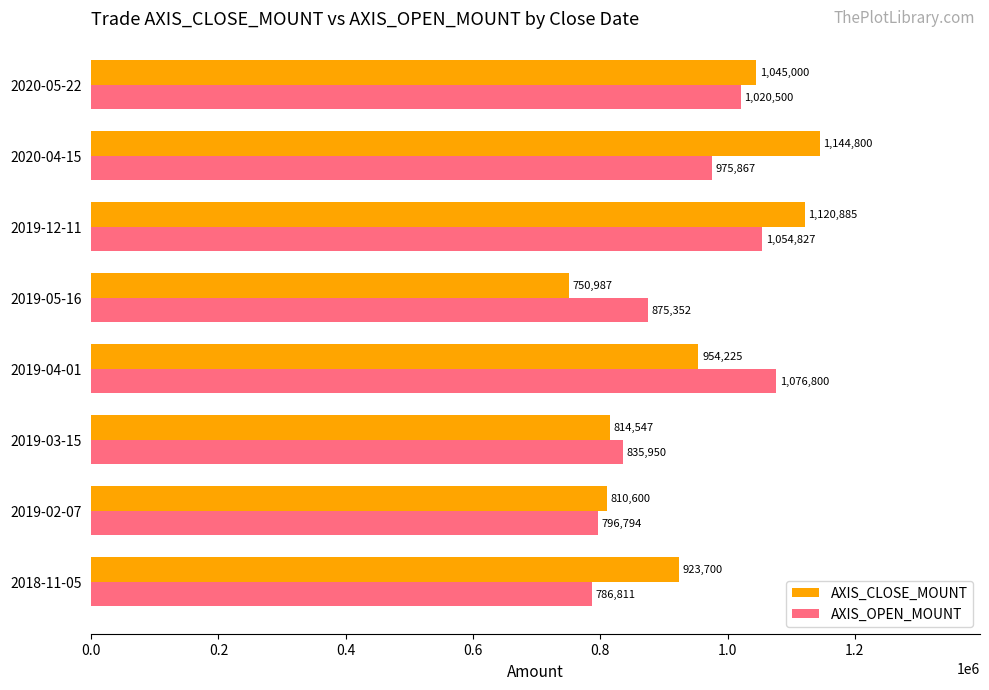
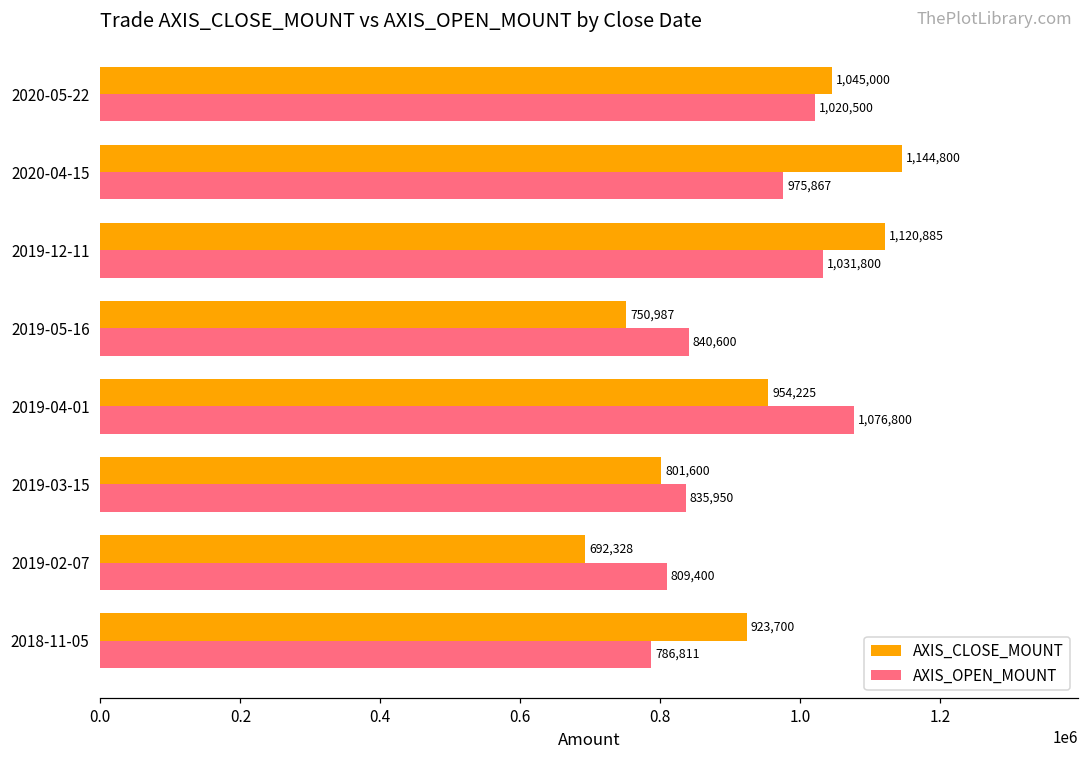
AXIS_OPEN_MOUNT, 2019-12-11: 1,054,827 -> 1,031,800
AXIS_OPEN_MOUNT, 2019-05-16: 875,352 -> 840,600
AXIS_CLOSE_MOUNT, 2019-03-15: 814,547 -> 801,600
AXIS_CLOSE_MOUNT, 2019-02-07: 810,600 -> 692,328
AXIS_OPEN_MOUNT, 2019-02-07: 796,794 -> 809,400
